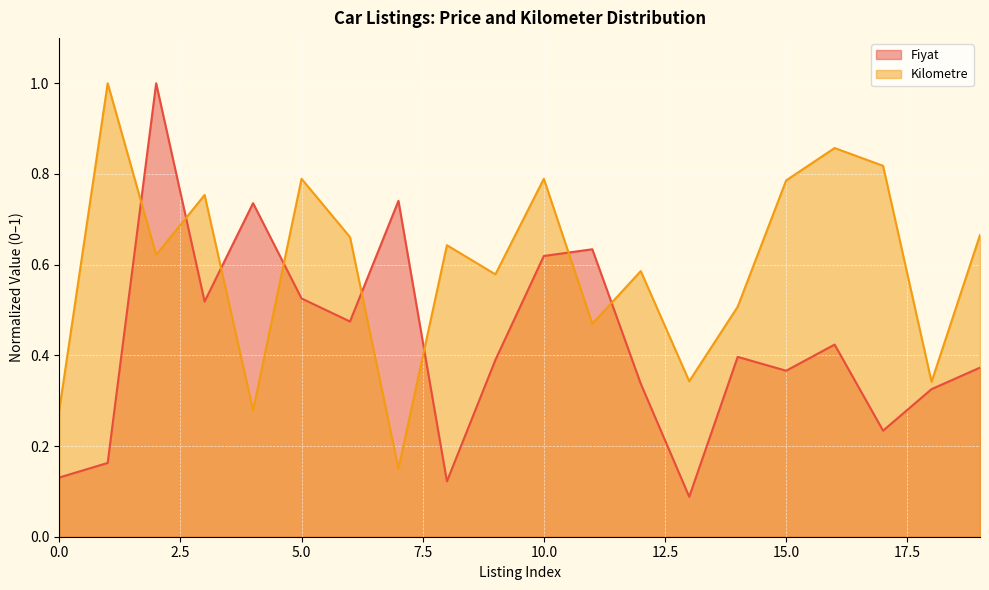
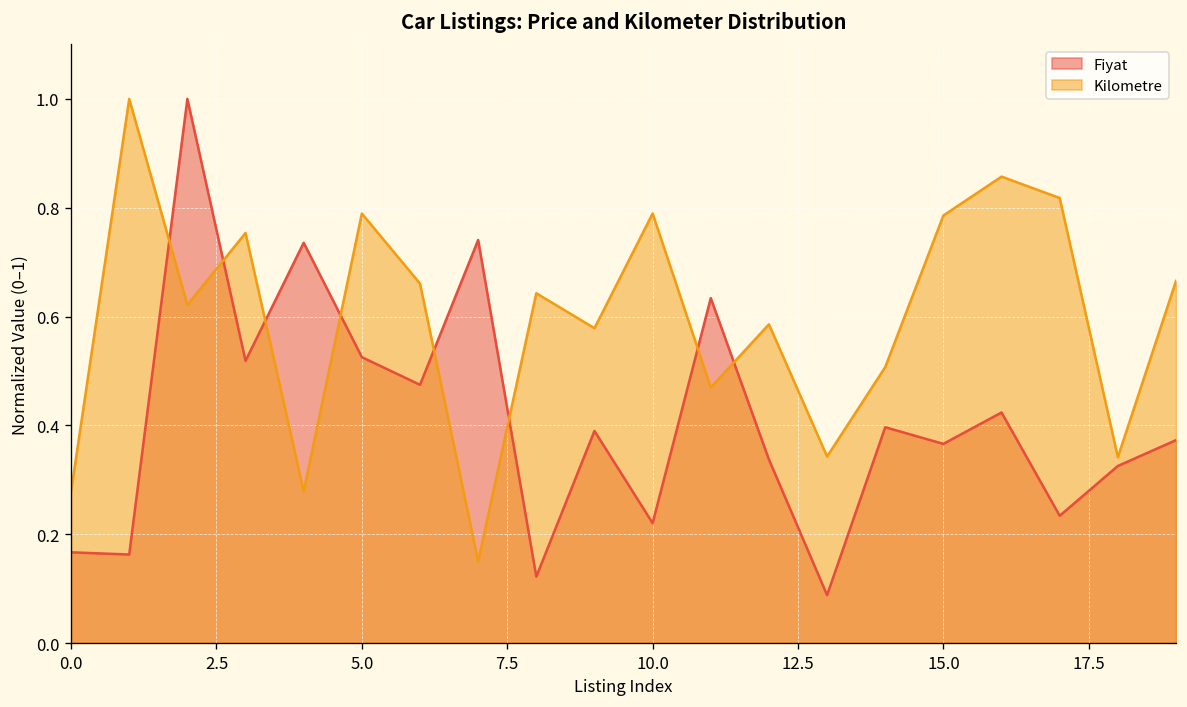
Fiyat, 0.0: 0.13 -> 0.17
Fiyat, 10.0: 0.62 -> 0.22
